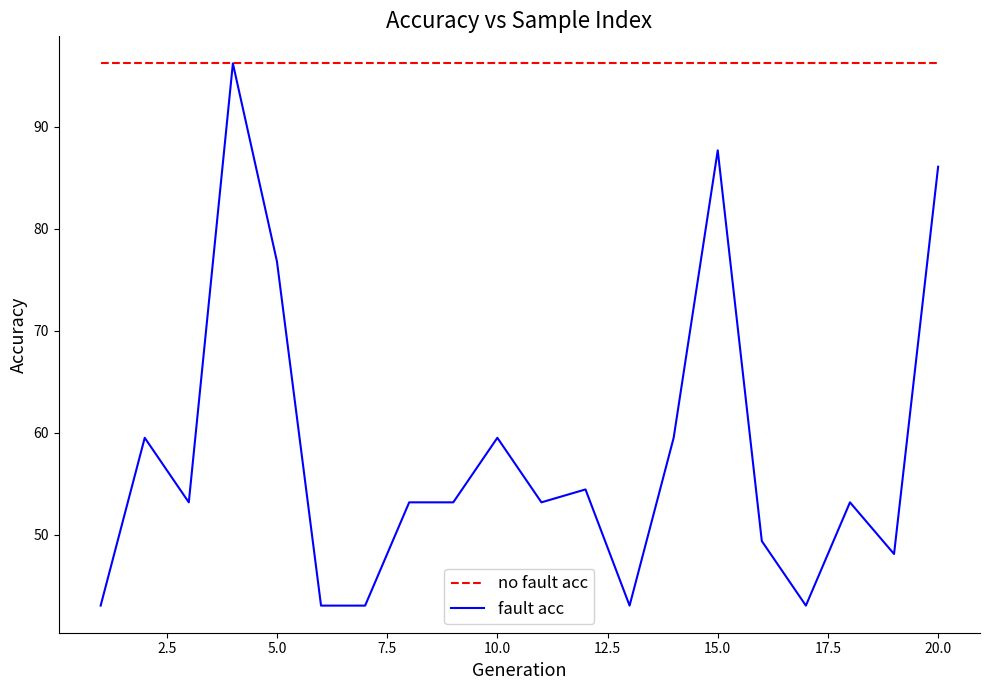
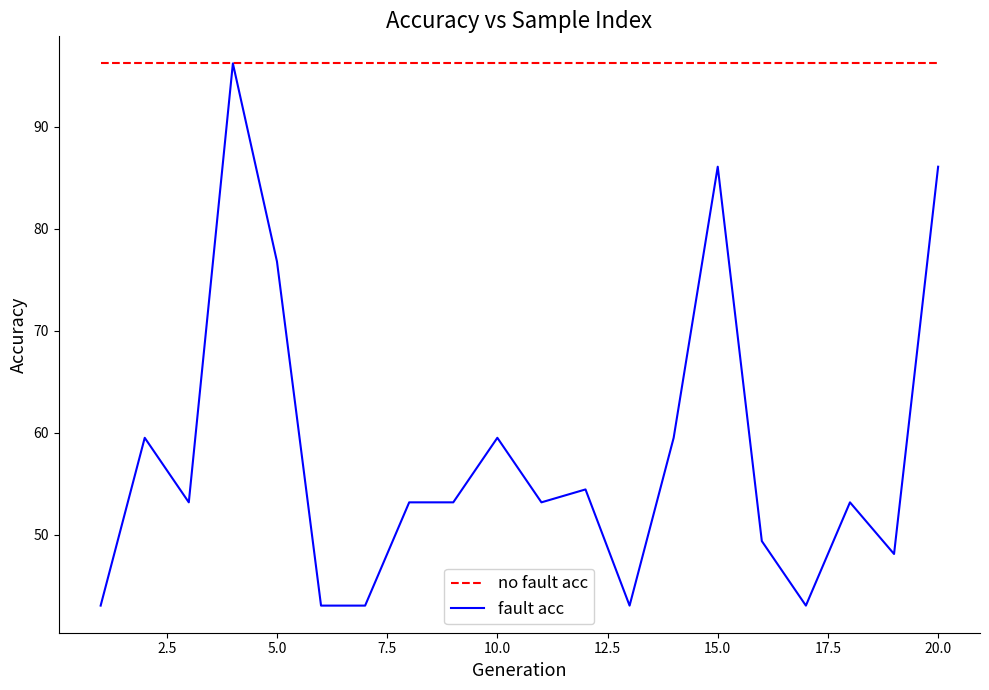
fault acc, 15.0: 87.7 -> 86.1
